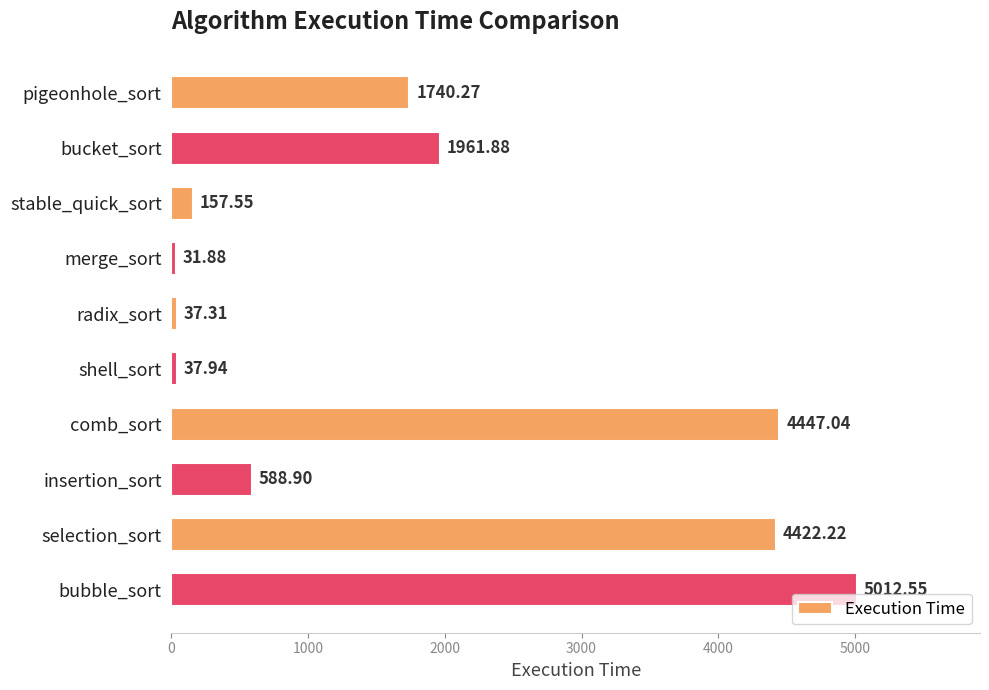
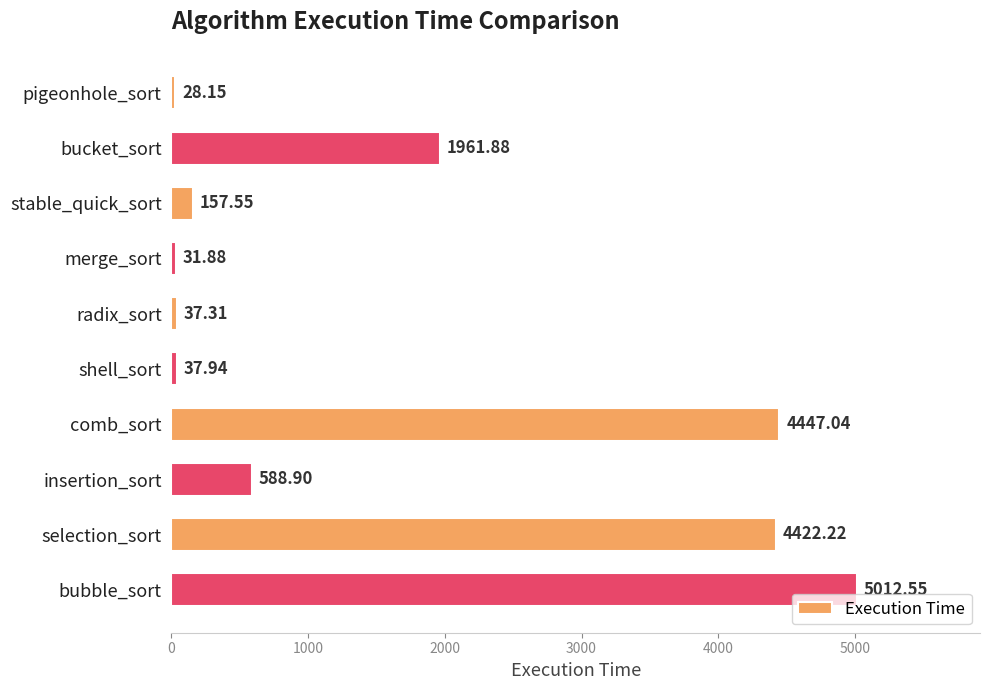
pigeonhole_sort: 1740.27 -> 28.15
